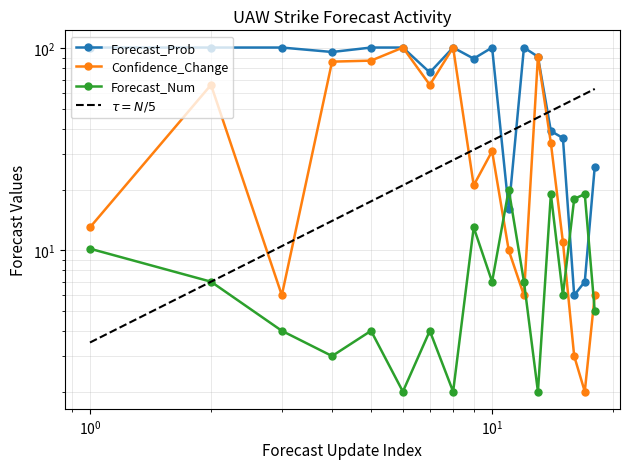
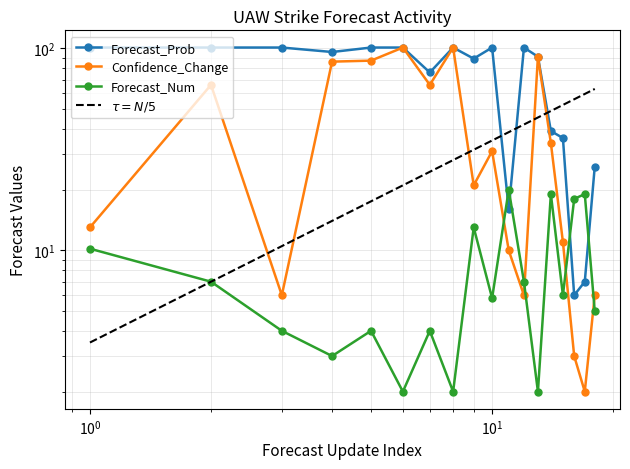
Forecast_Num, 10^1: 7.0 -> 5.8
